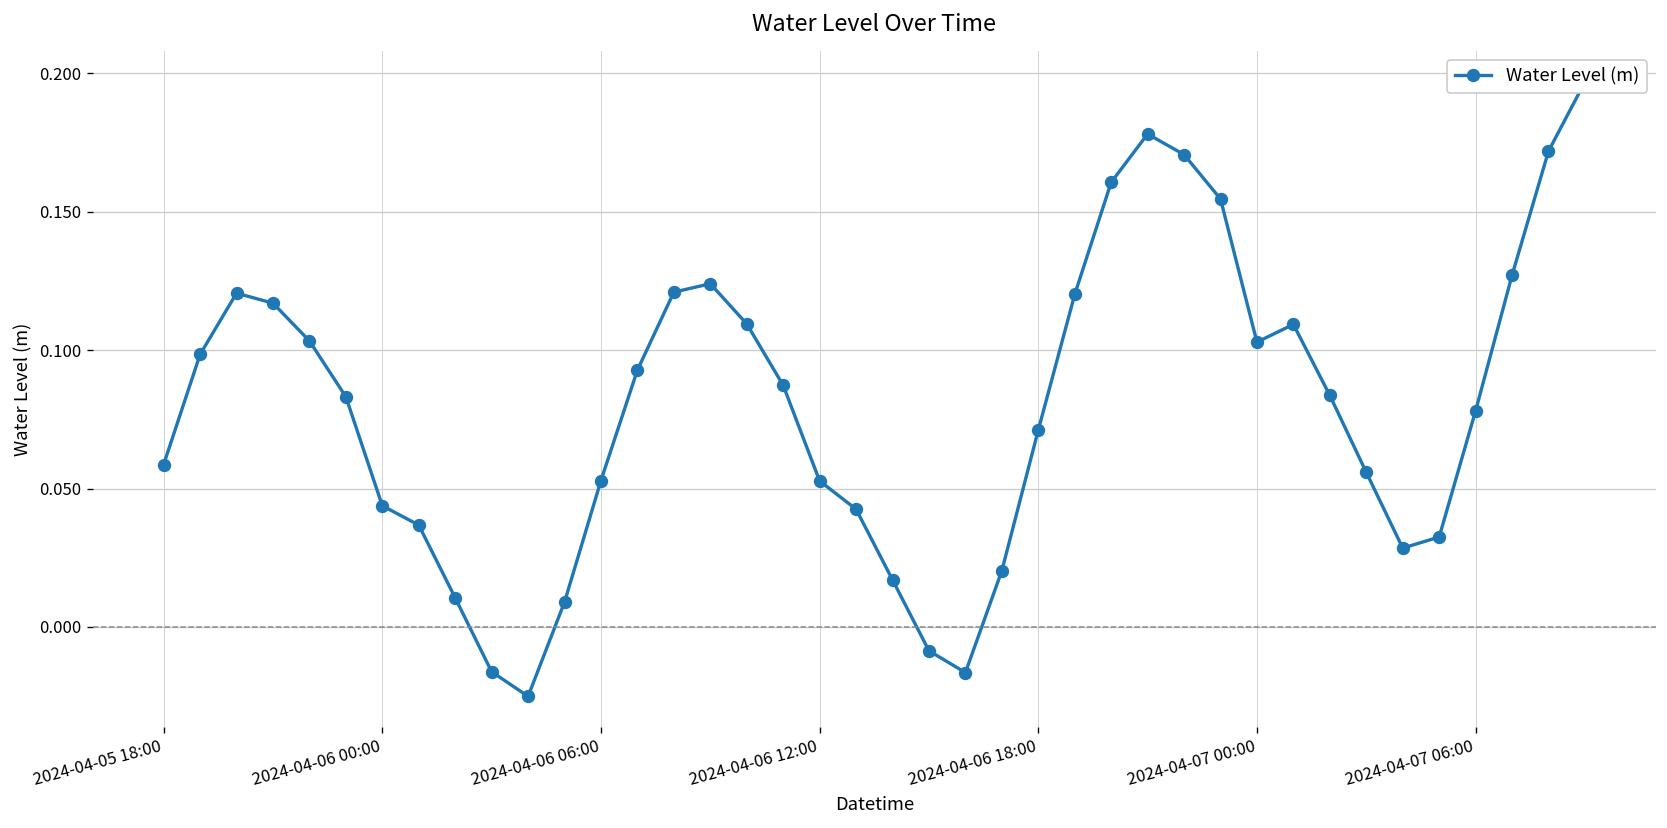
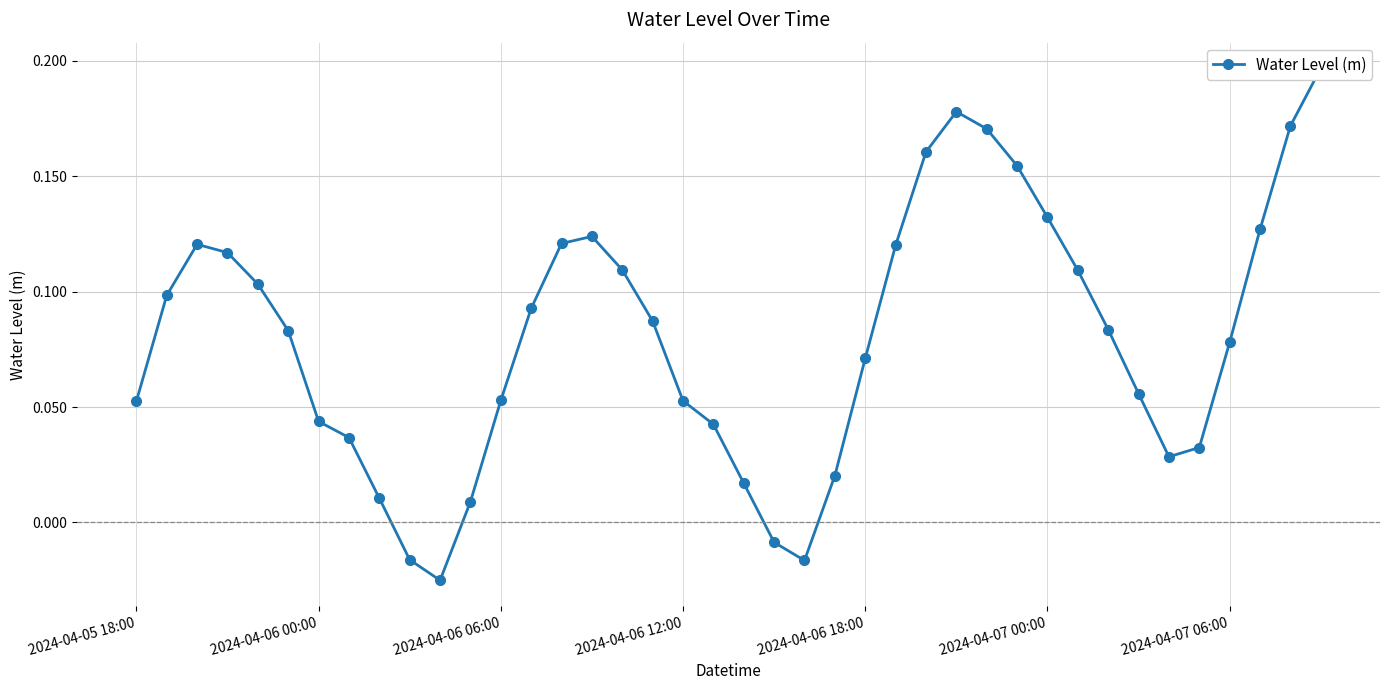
2024-04-05 18:00: 0.059 -> 0.053
2024-04-07 00:00: 0.103 -> 0.132
